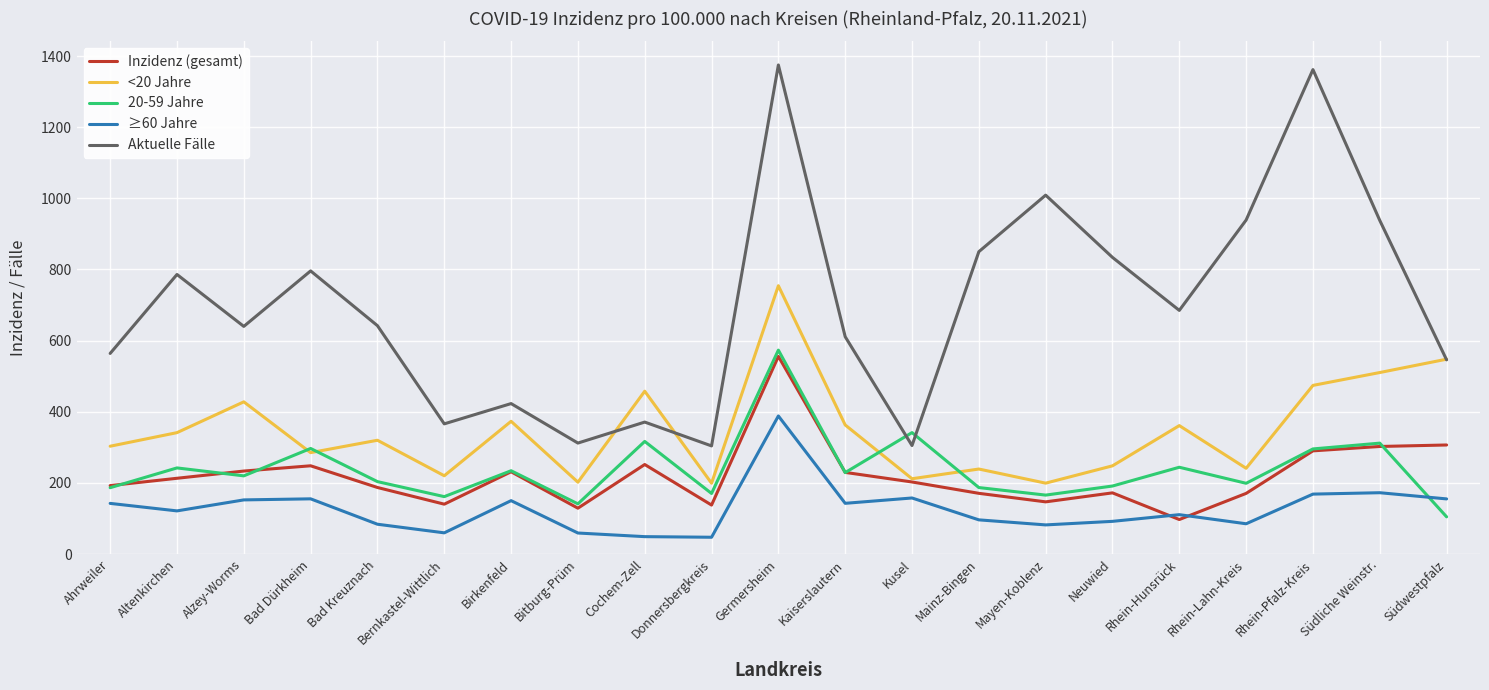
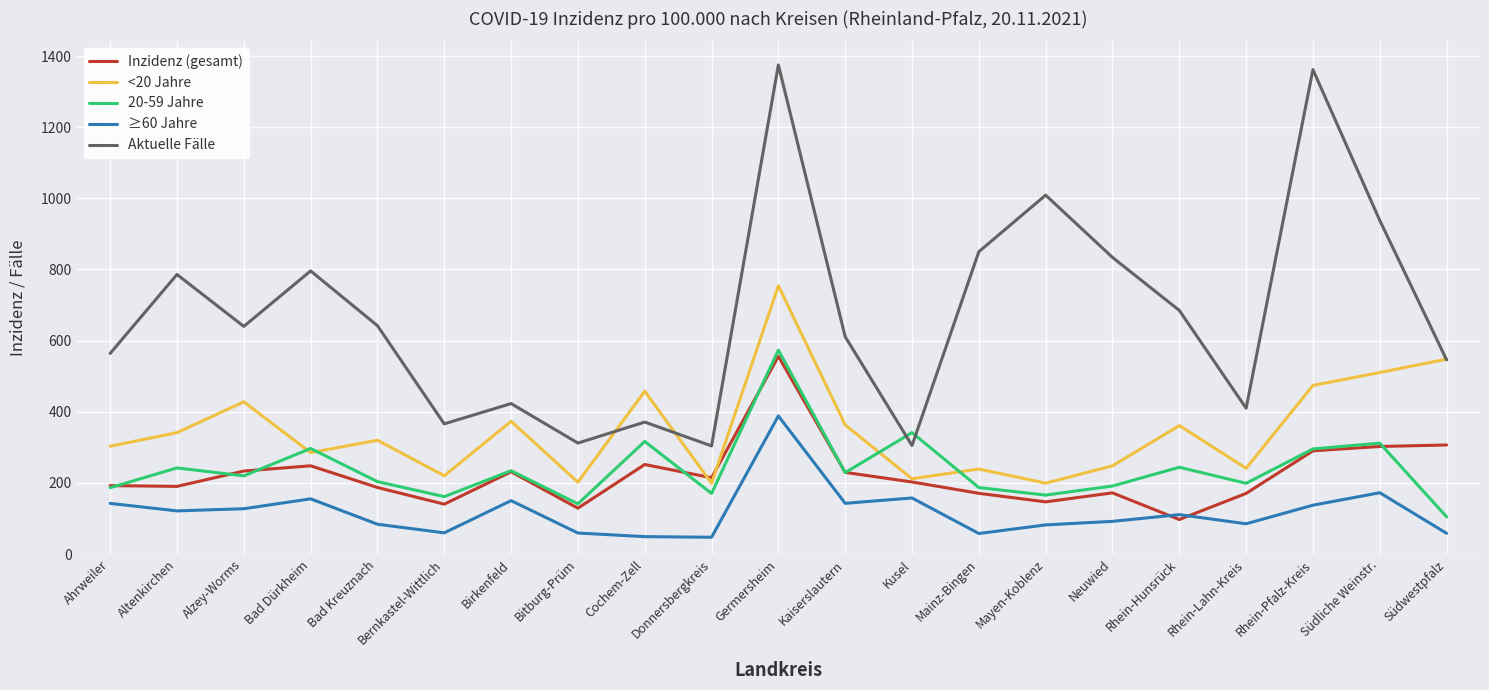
Inzidenz (gesamt), Altenkirchen: 210 -> 190
≥60 Jahre, Alzey-Worms: 150 -> 130
Inzidenz (gesamt), Donnersbergkreis: 140 -> 210
≥60 Jahre, Mainz-Bingen: 100 -> 60
Aktuelle Fälle, Rhein-Lahn-Kreis: 940 -> 410
≥60 Jahre, Rhein-Pfalz-Kreis: 170 -> 140
≥60 Jahre, Südwestpfalz: 160 -> 60
